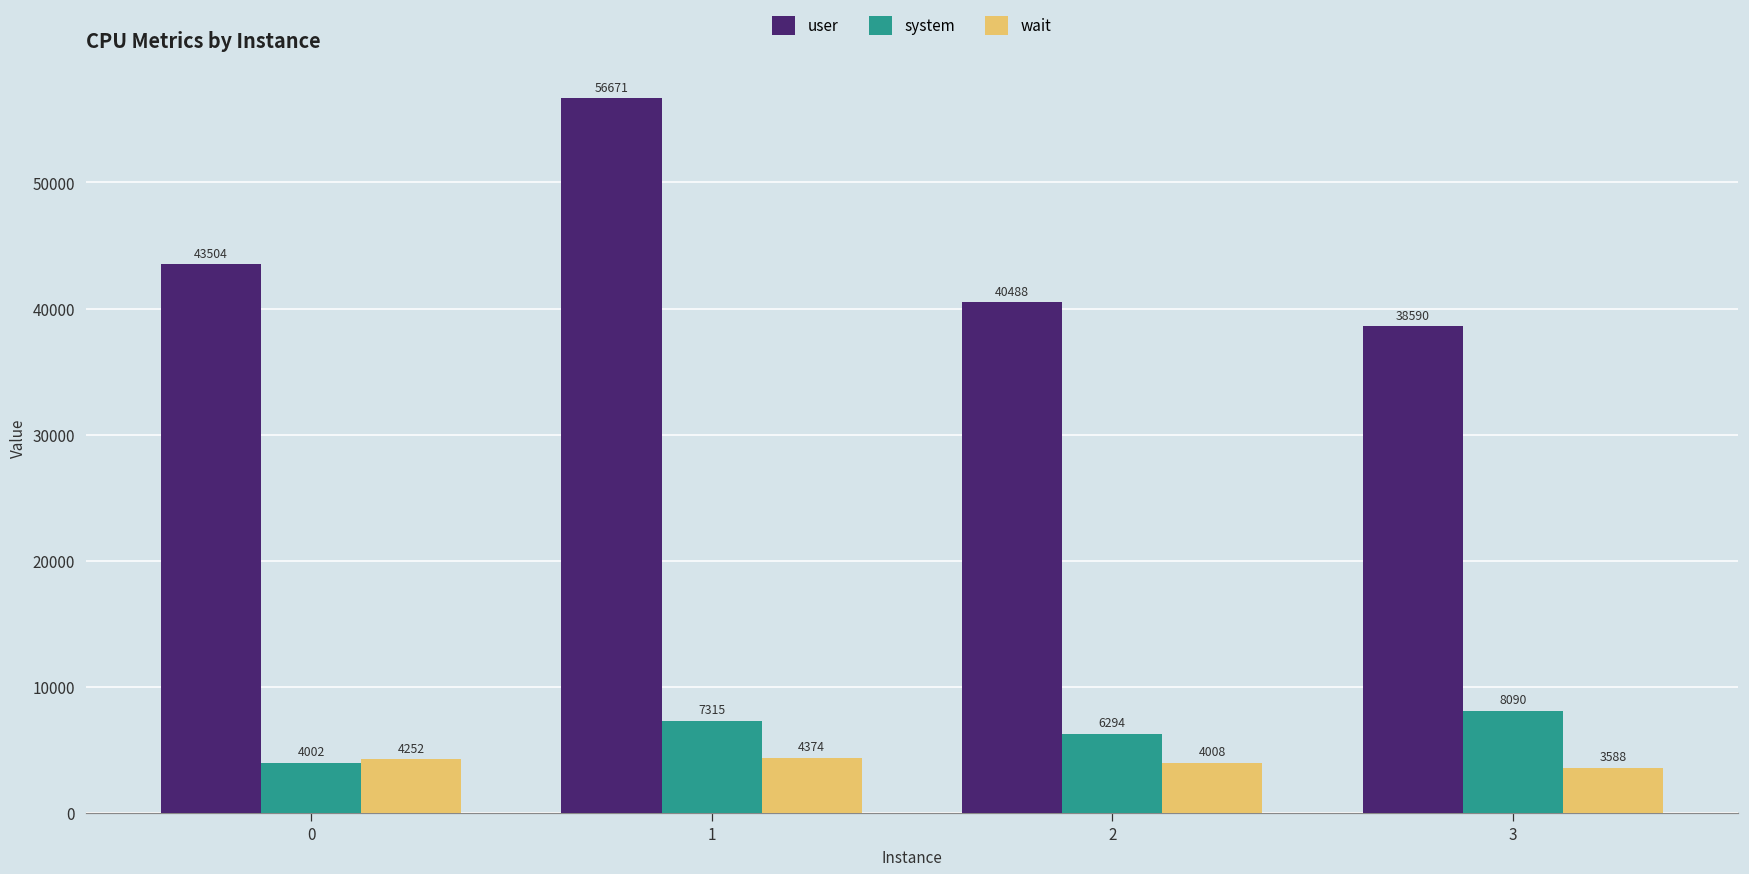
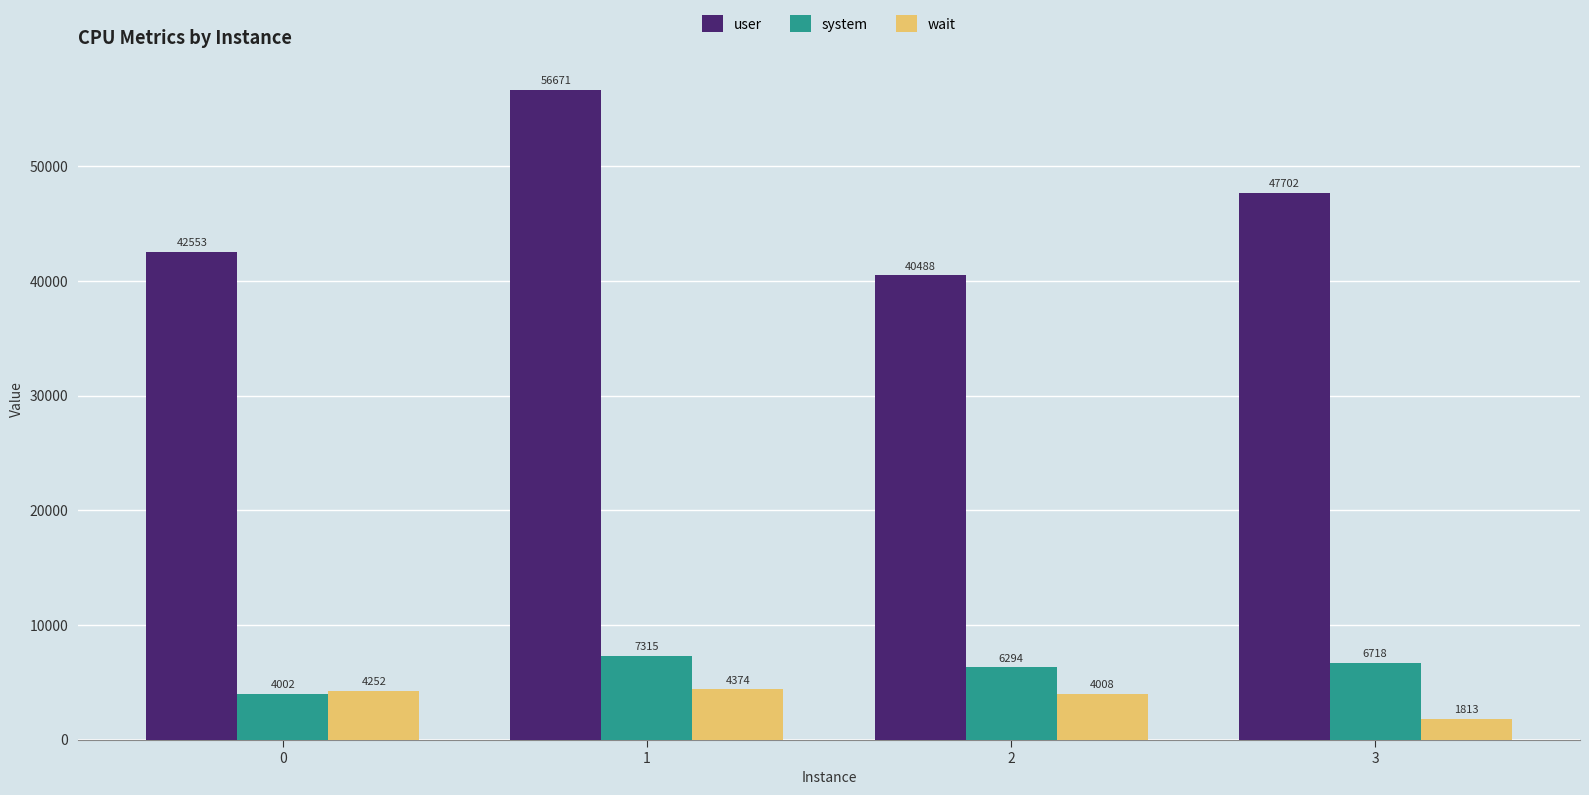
user, 0: 43504 -> 42553
user, 3: 38590 -> 47702
system, 3: 8090 -> 6718
wait, 3: 3588 -> 1813
